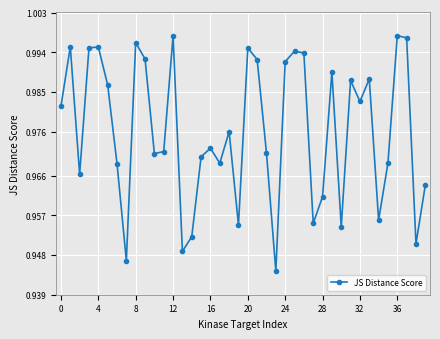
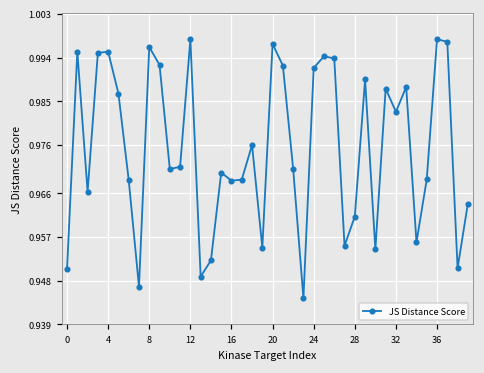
0: 0.982 -> 0.950
16: 0.972 -> 0.969
20: 0.995 -> 0.997
